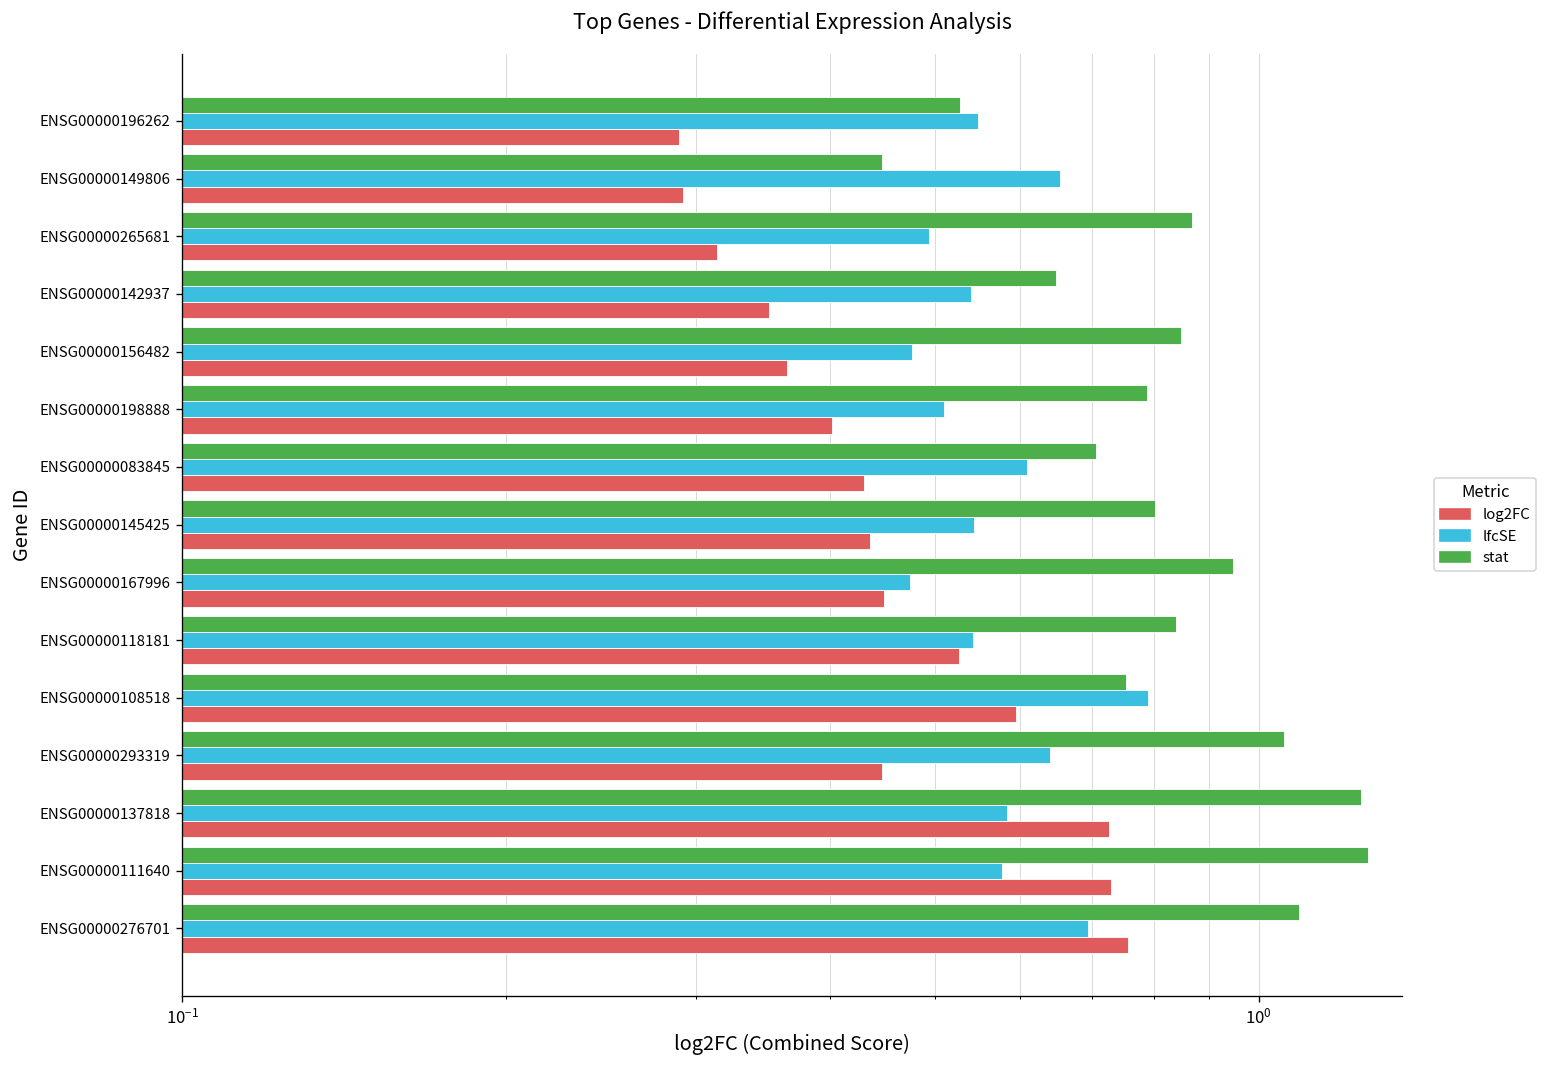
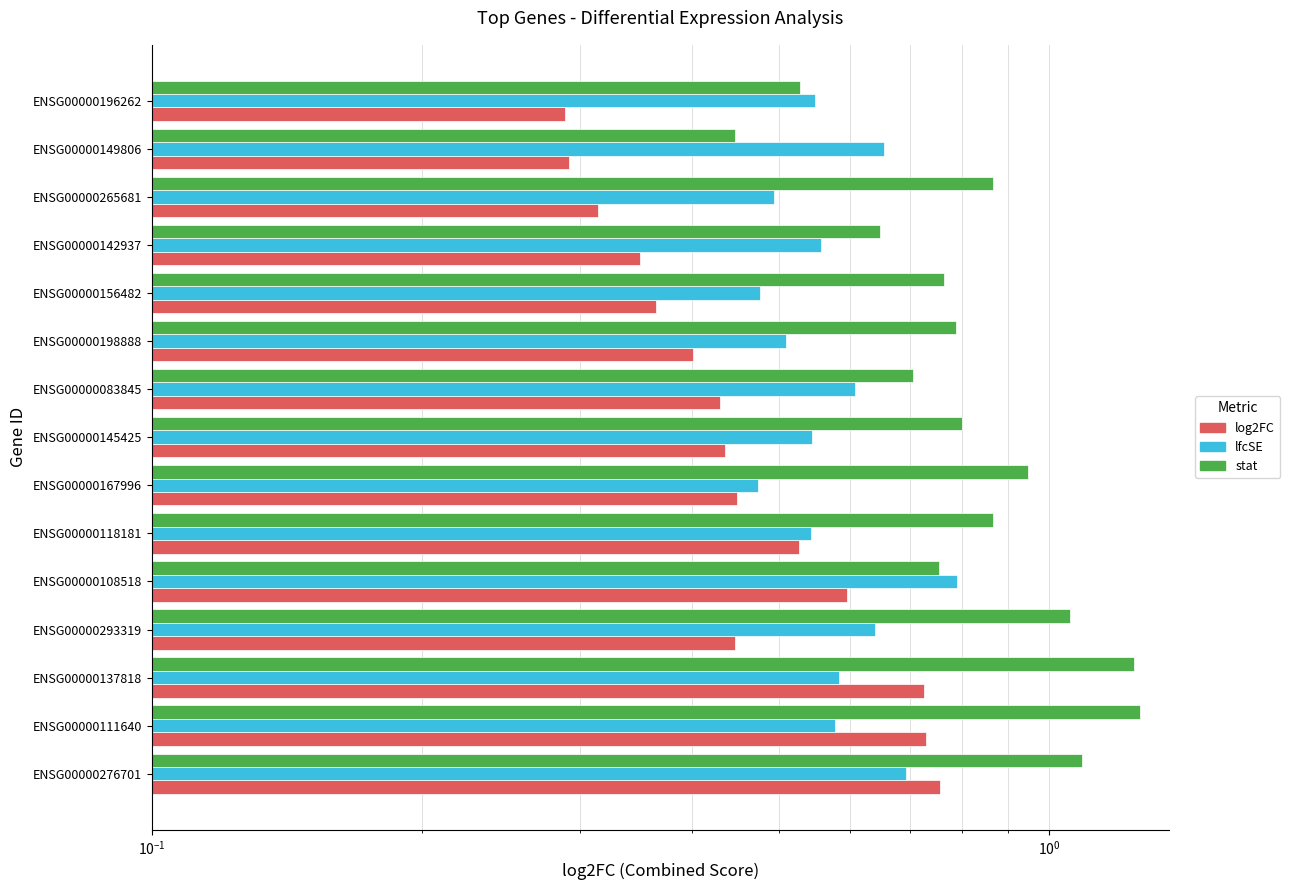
lfcSE, ENSG00000142937: 0.54 -> 0.56
stat, ENSG00000156482: 0.85 -> 0.76
stat, ENSG00000118181: 0.84 -> 0.87
